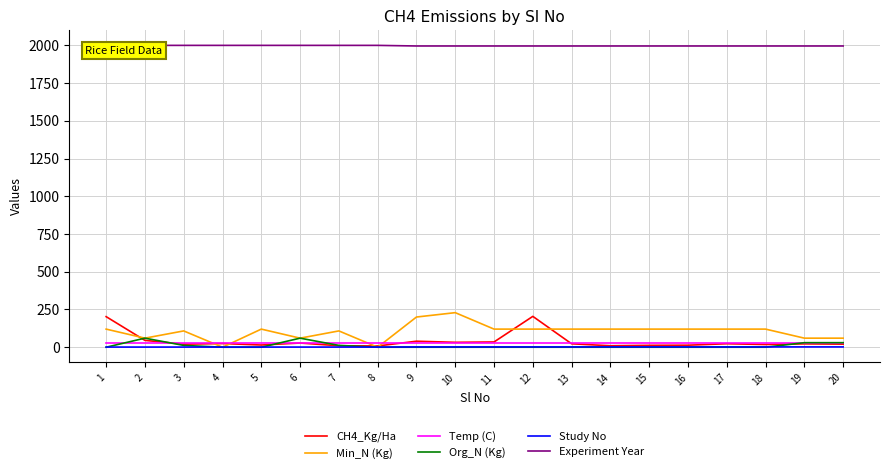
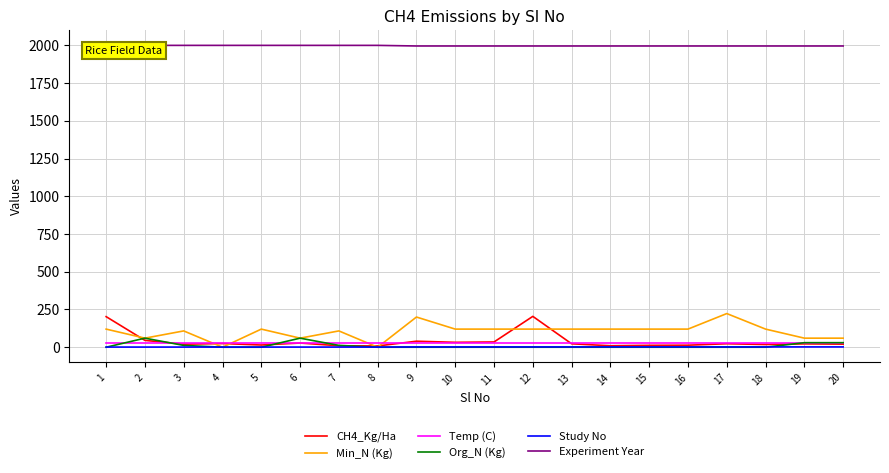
Min_N (Kg), 10: 230 -> 120
Min_N (Kg), 17: 120 -> 220
